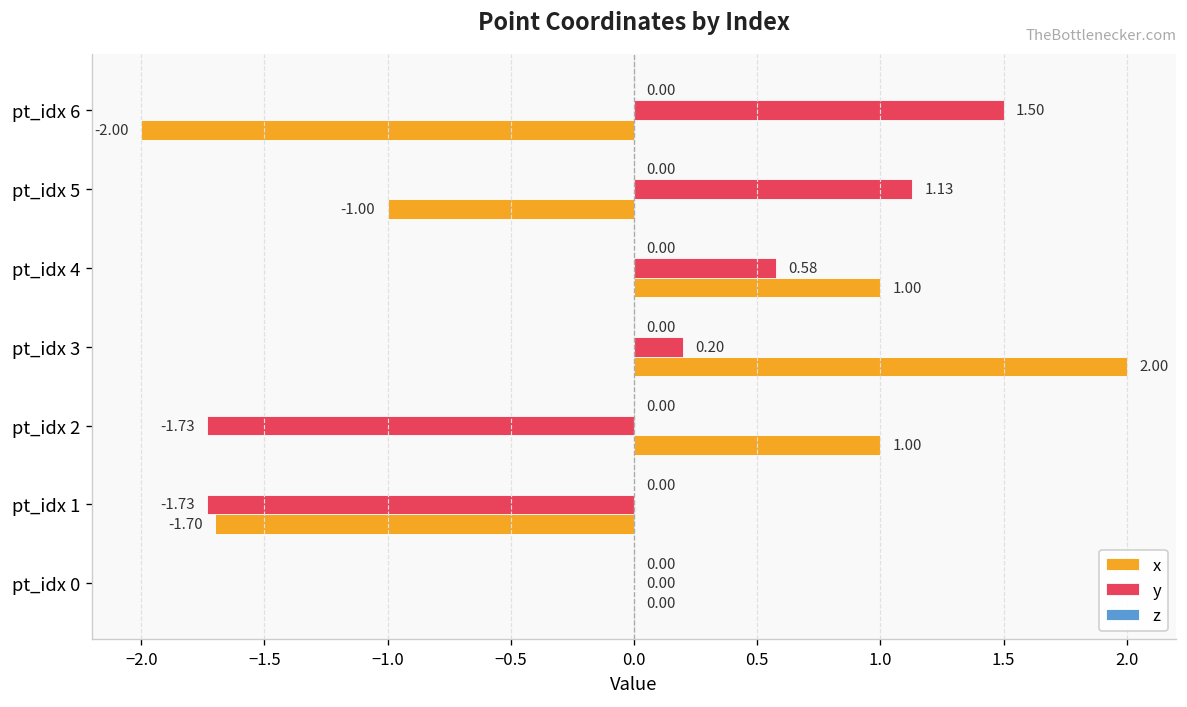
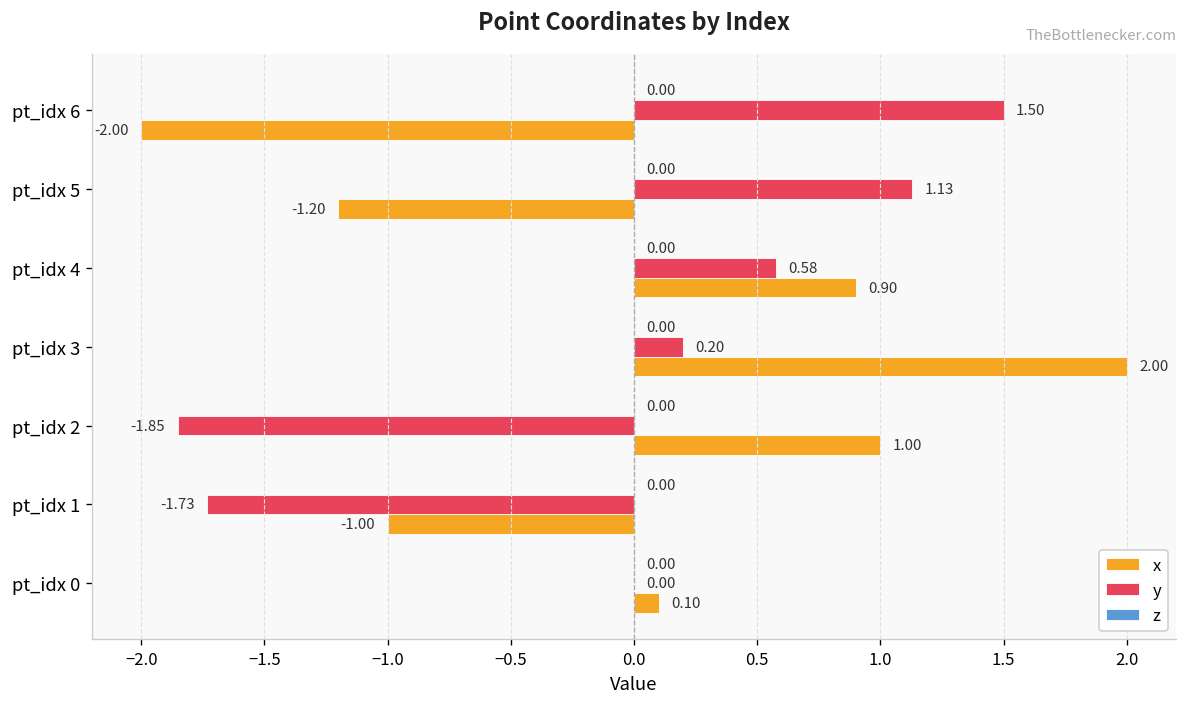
x, pt_idx 5: -1.00 -> -1.20
x, pt_idx 4: 1.00 -> 0.90
y, pt_idx 2: -1.73 -> -1.85
x, pt_idx 1: -1.70 -> -1.00
x, pt_idx 0: 0.00 -> 0.10
